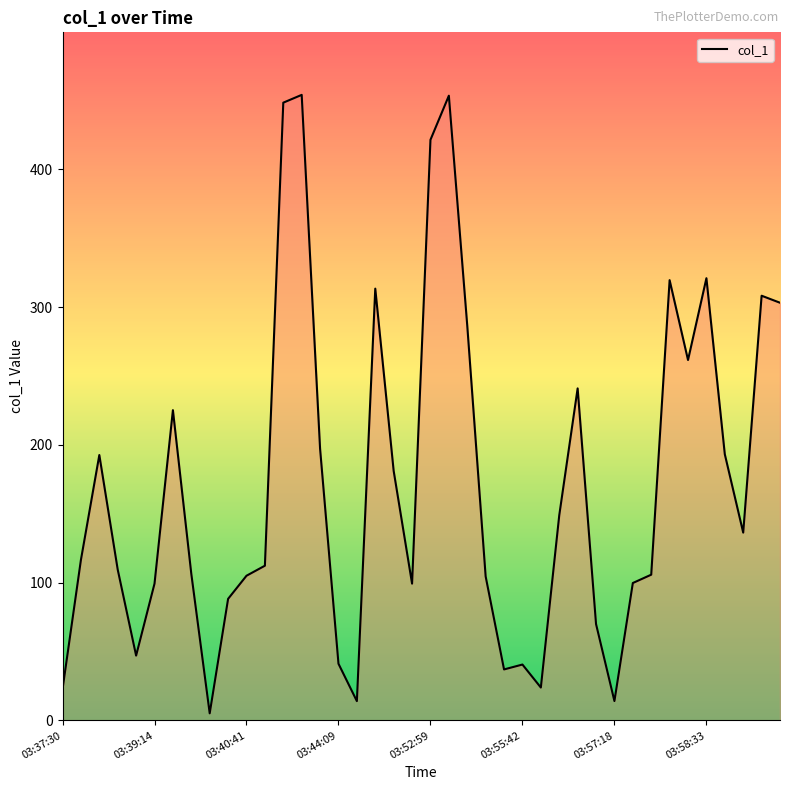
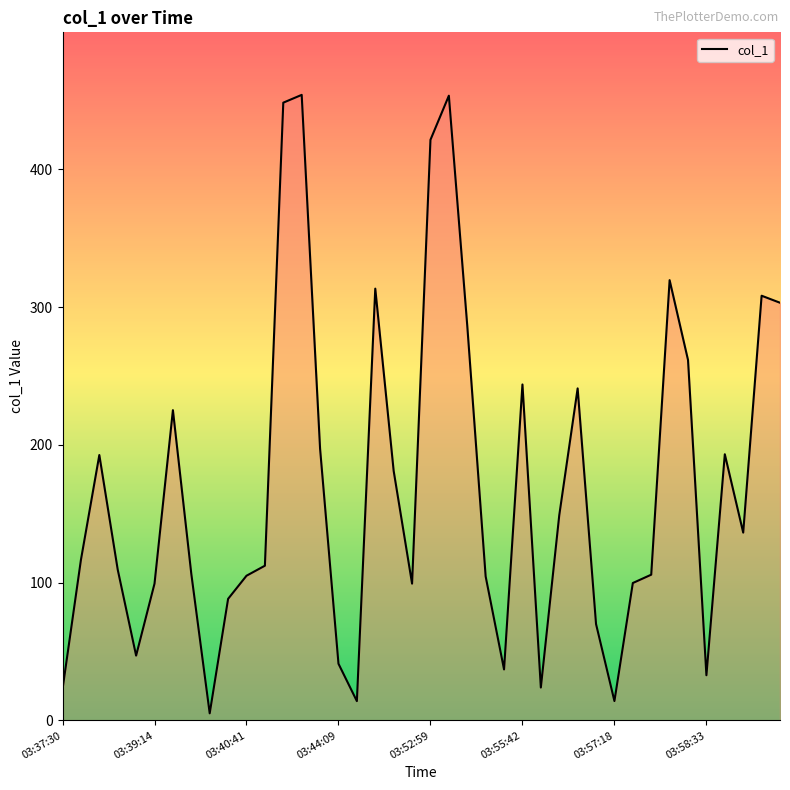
03:55:42: 41 -> 244
03:58:33: 321 -> 33
